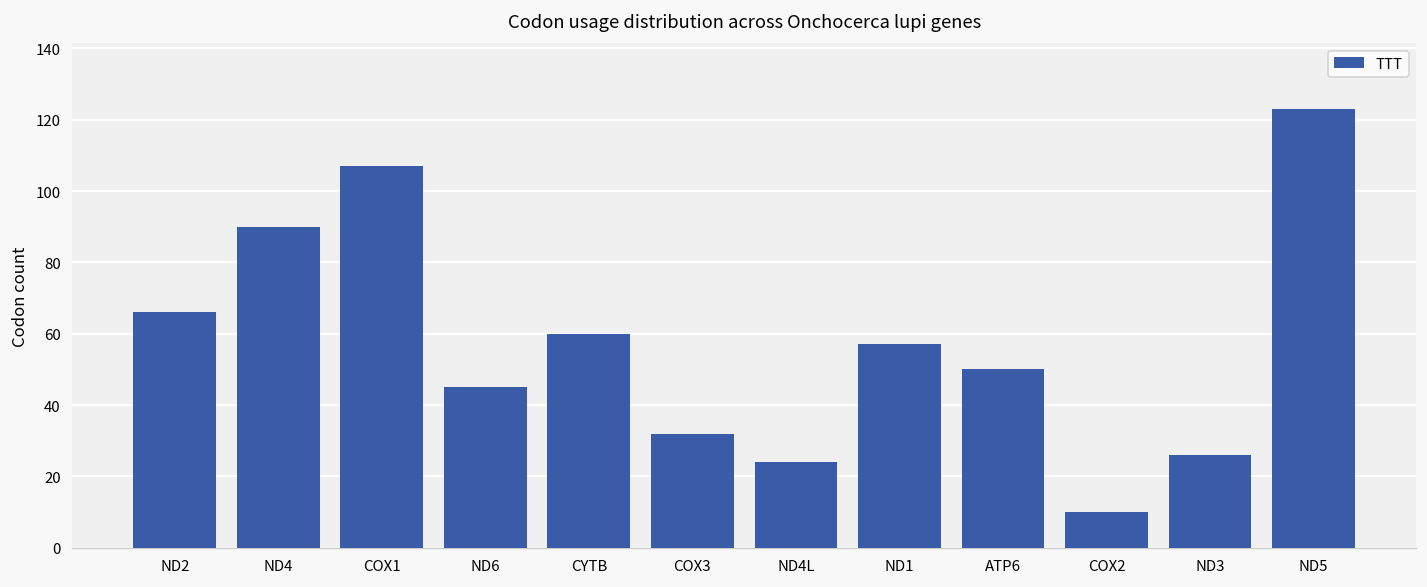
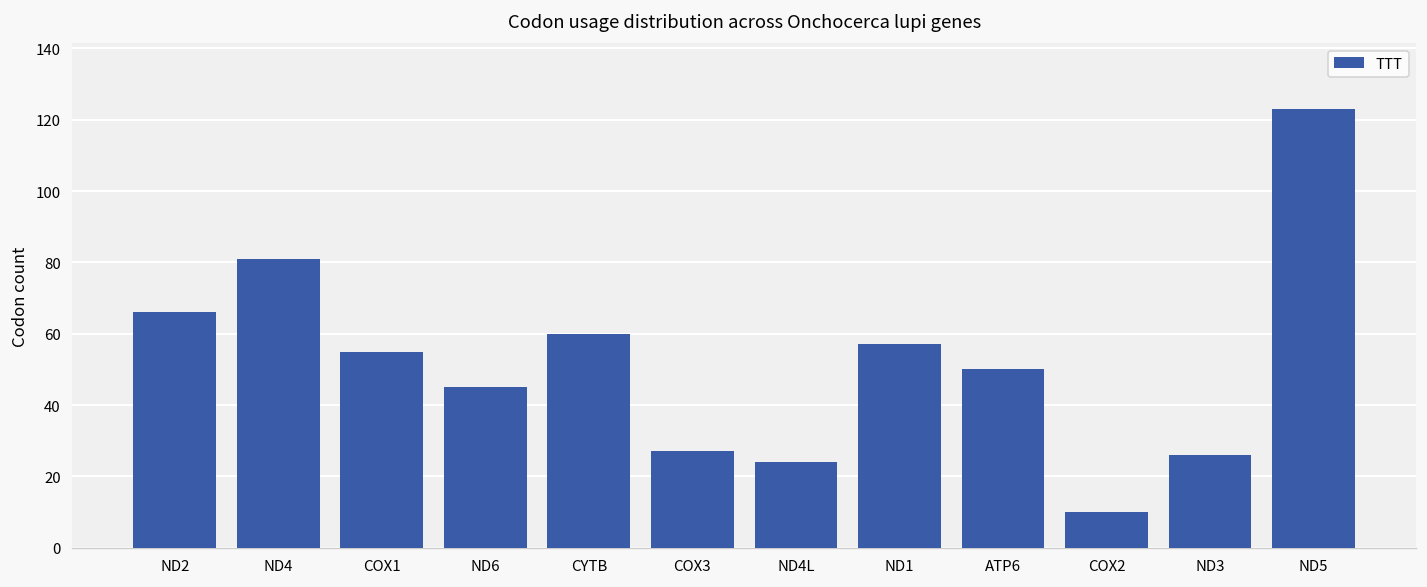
ND4: 90 -> 81
COX1: 107 -> 55
COX3: 32 -> 27
